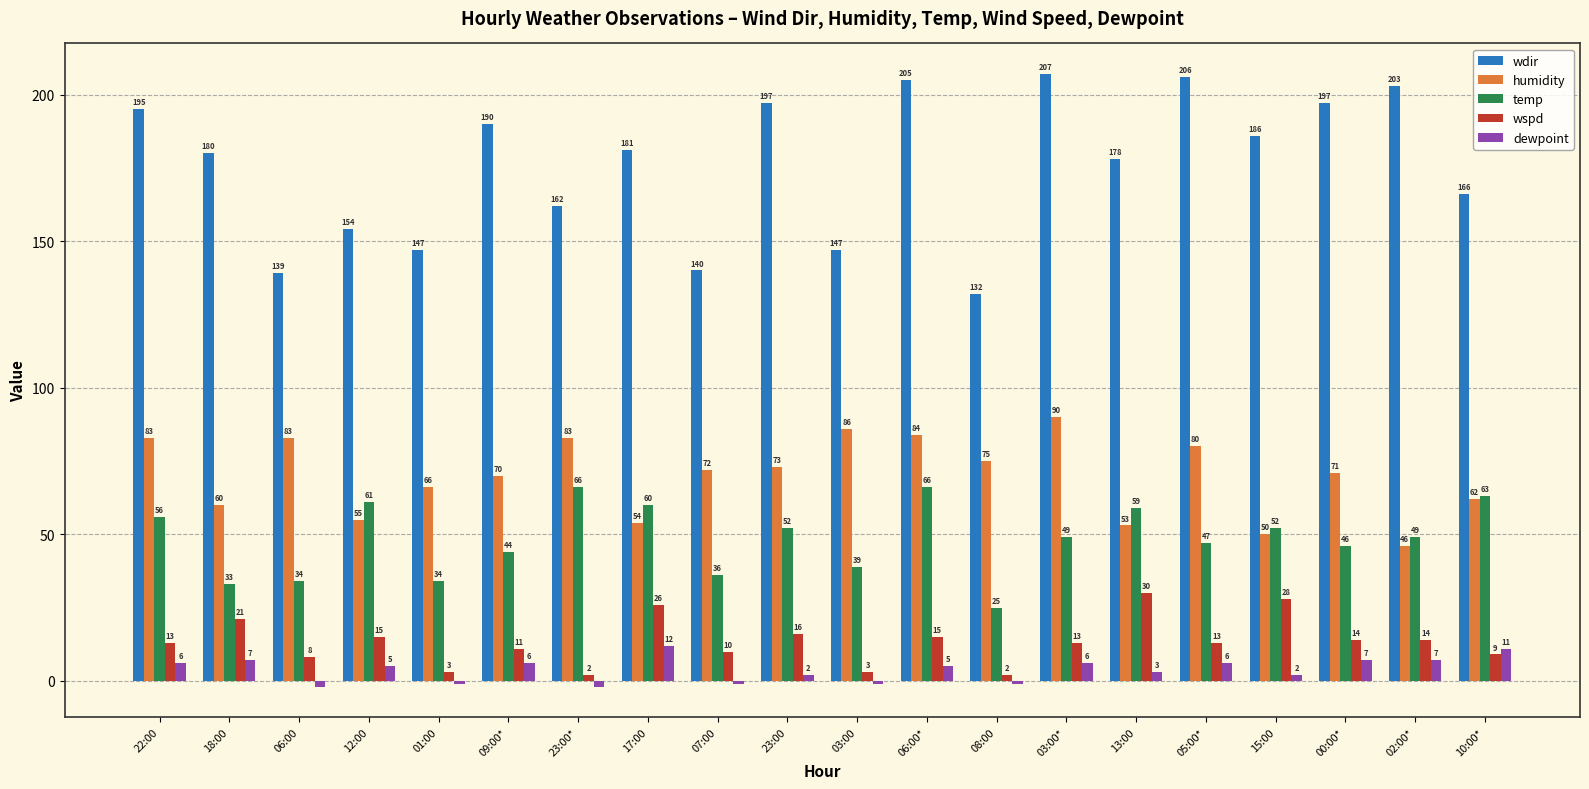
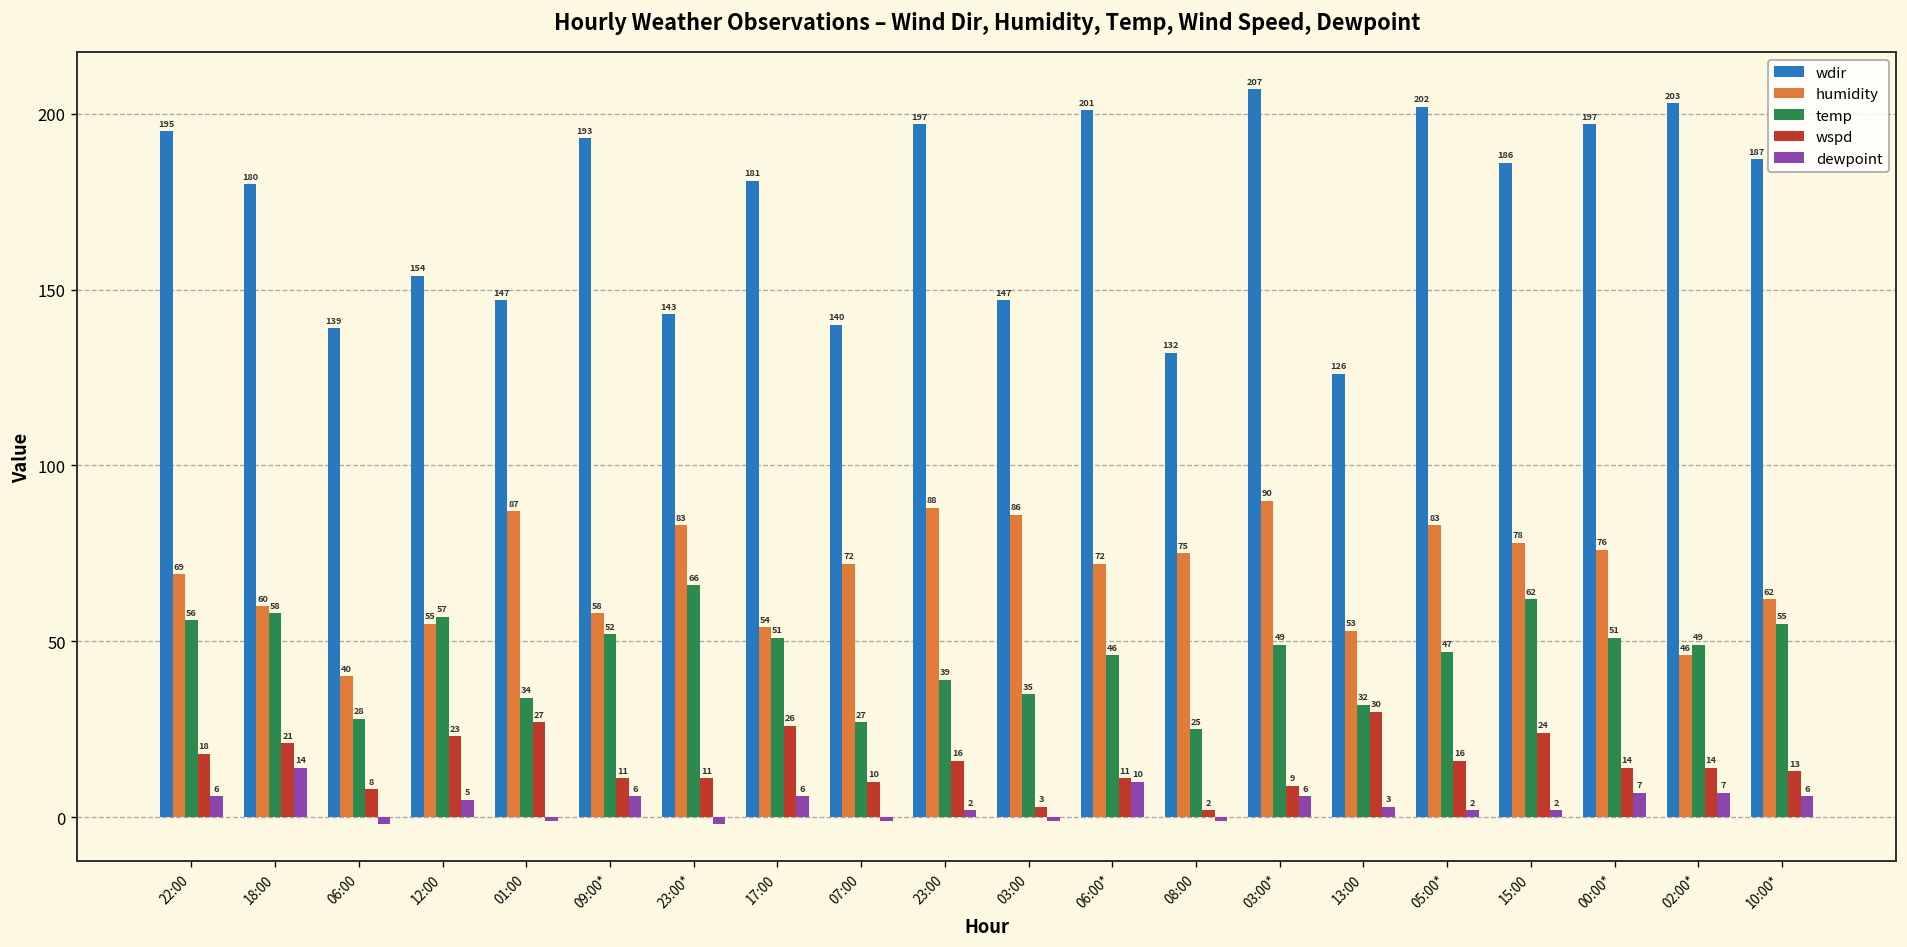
humidity, 22:00: 83 -> 69
wspd, 22:00: 13 -> 18
temp, 18:00: 33 -> 58
dewpoint, 18:00: 7 -> 14
humidity, 06:00: 83 -> 40
temp, 06:00: 34 -> 28
temp, 12:00: 61 -> 57
wspd, 12:00: 15 -> 23
humidity, 01:00: 66 -> 87
wspd, 01:00: 3 -> 27
wdir, 09:00*: 190 -> 193
humidity, 09:00*: 70 -> 58
temp, 09:00*: 44 -> 52
wdir, 23:00*: 162 -> 143
wspd, 23:00*: 2 -> 11
temp, 17:00: 60 -> 51
dewpoint, 17:00: 12 -> 6
temp, 07:00: 36 -> 27
humidity, 23:00: 73 -> 88
temp, 23:00: 52 -> 39
temp, 03:00: 39 -> 35
wdir, 06:00*: 205 -> 201
humidity, 06:00*: 84 -> 72
temp, 06:00*: 66 -> 46
wspd, 06:00*: 15 -> 11
dewpoint, 06:00*: 5 -> 10
wspd, 03:00*: 13 -> 9
wdir, 13:00: 178 -> 126
temp, 13:00: 59 -> 32
wdir, 05:00*: 206 -> 202
humidity, 05:00*: 80 -> 83
wspd, 05:00*: 13 -> 16
dewpoint, 05:00*: 6 -> 2
humidity, 15:00: 50 -> 78
temp, 15:00: 52 -> 62
wspd, 15:00: 28 -> 24
humidity, 00:00*: 71 -> 76
temp, 00:00*: 46 -> 51
wdir, 10:00*: 166 -> 187
temp, 10:00*: 63 -> 55
wspd, 10:00*: 9 -> 13
dewpoint, 10:00*: 11 -> 6
